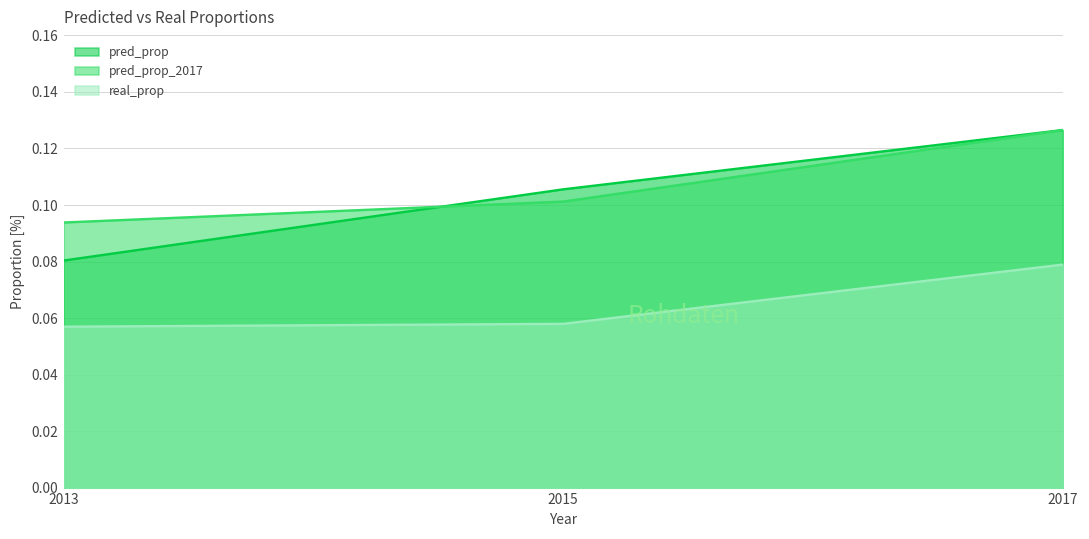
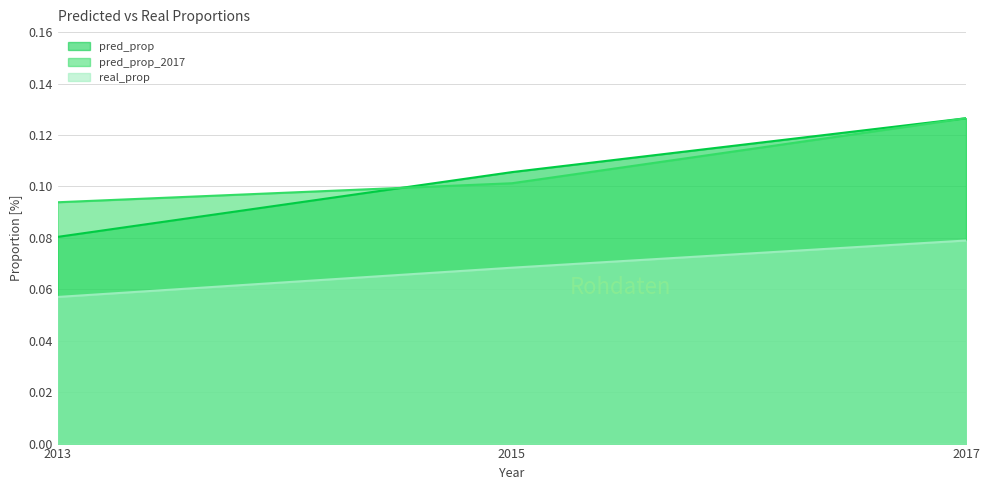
real_prop, 2015: 0.058 -> 0.068
